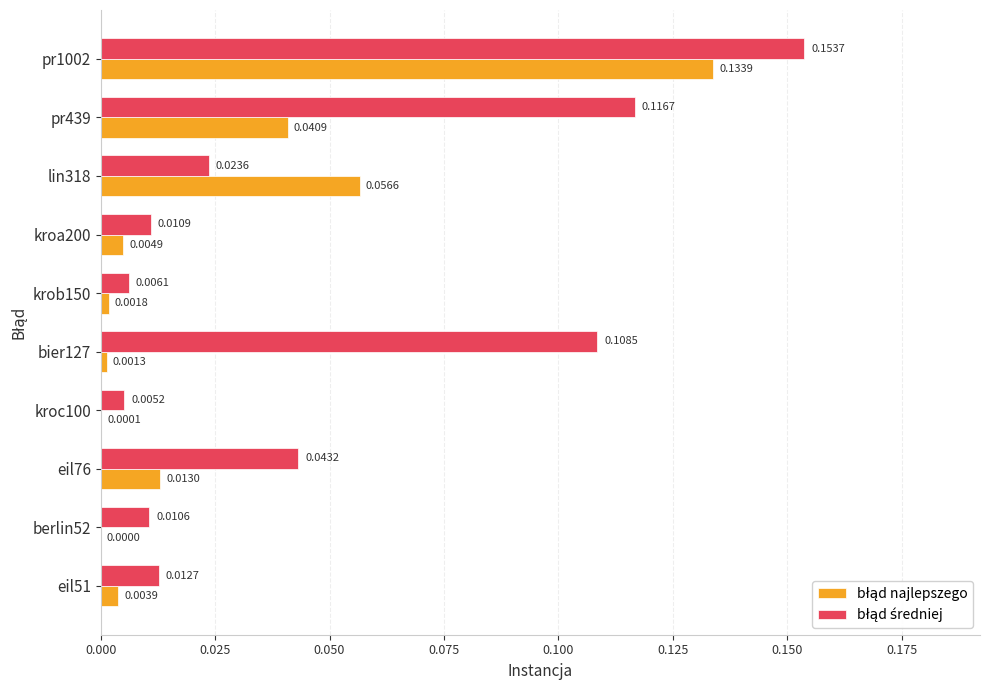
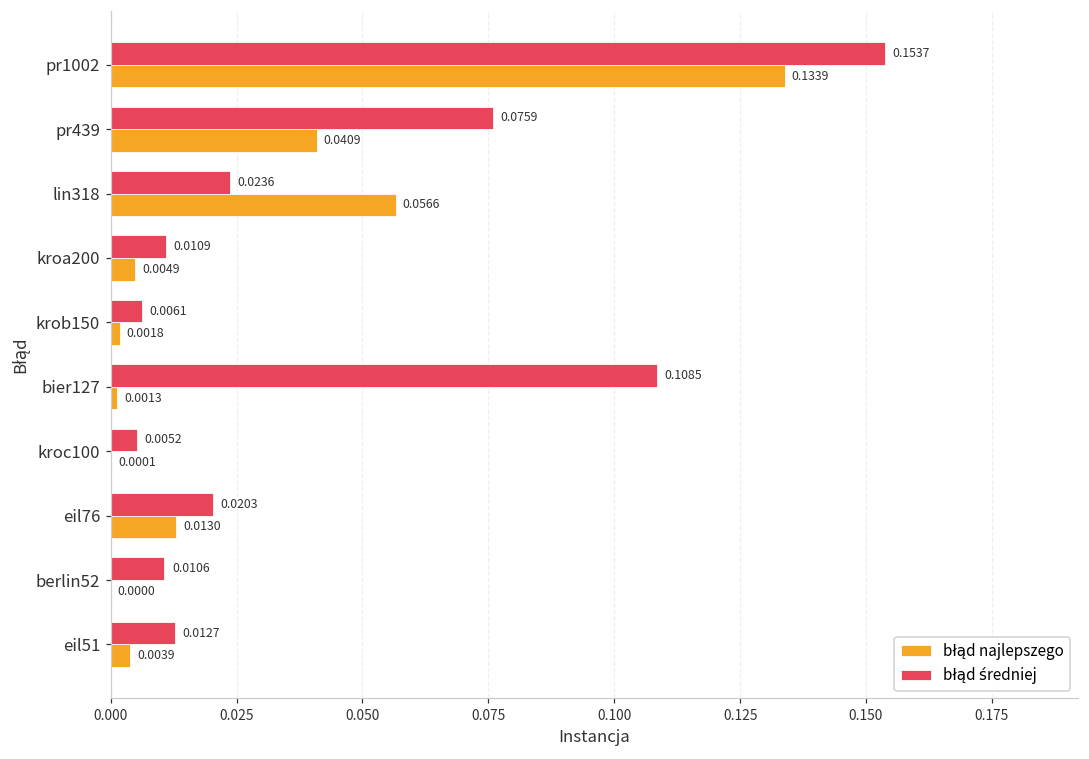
błąd średniej, pr439: 0.1167 -> 0.0759
błąd średniej, eil76: 0.0432 -> 0.0203
